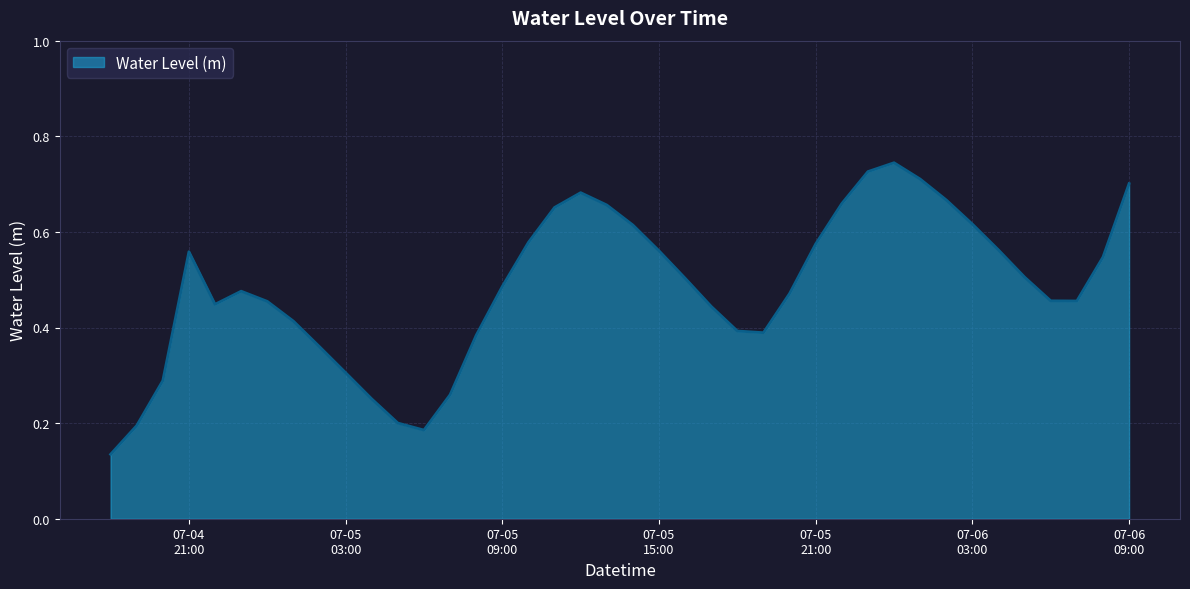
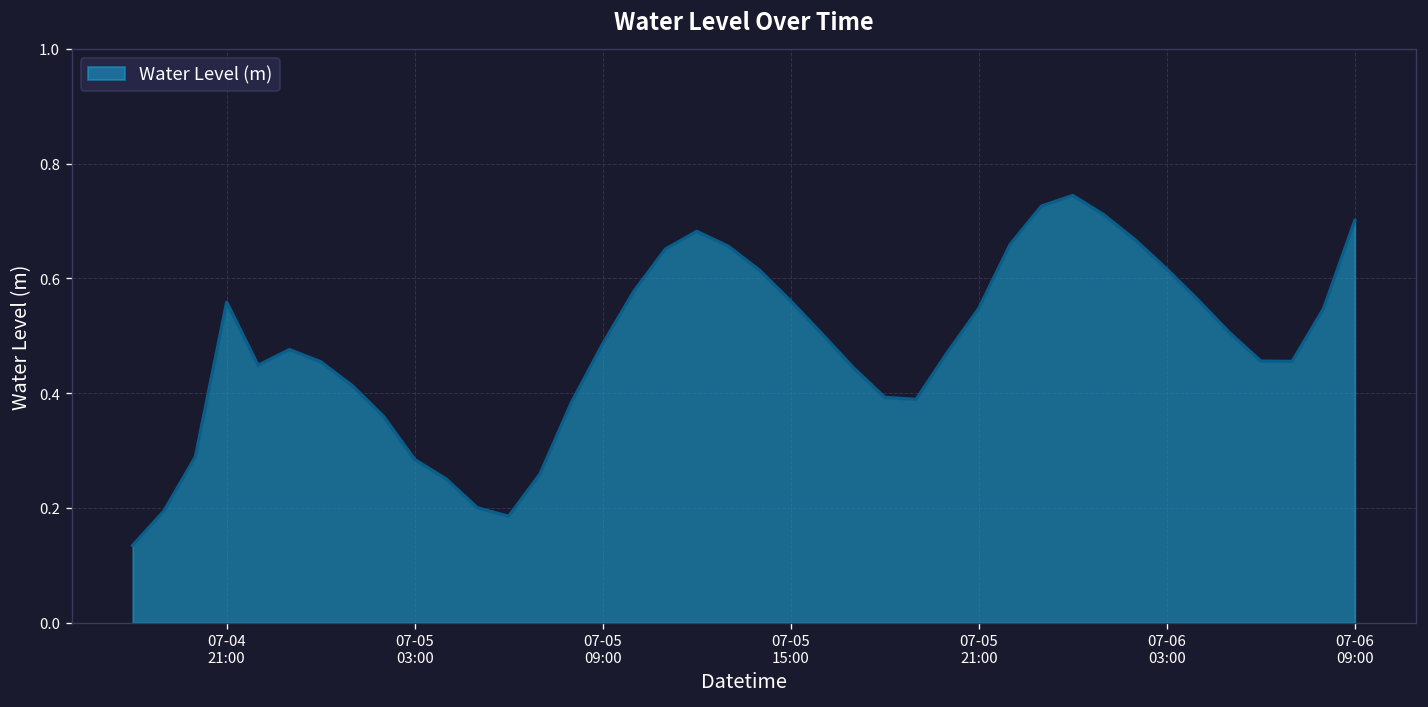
07-05 03:00: 0.31 -> 0.28
07-05 21:00: 0.57 -> 0.55
